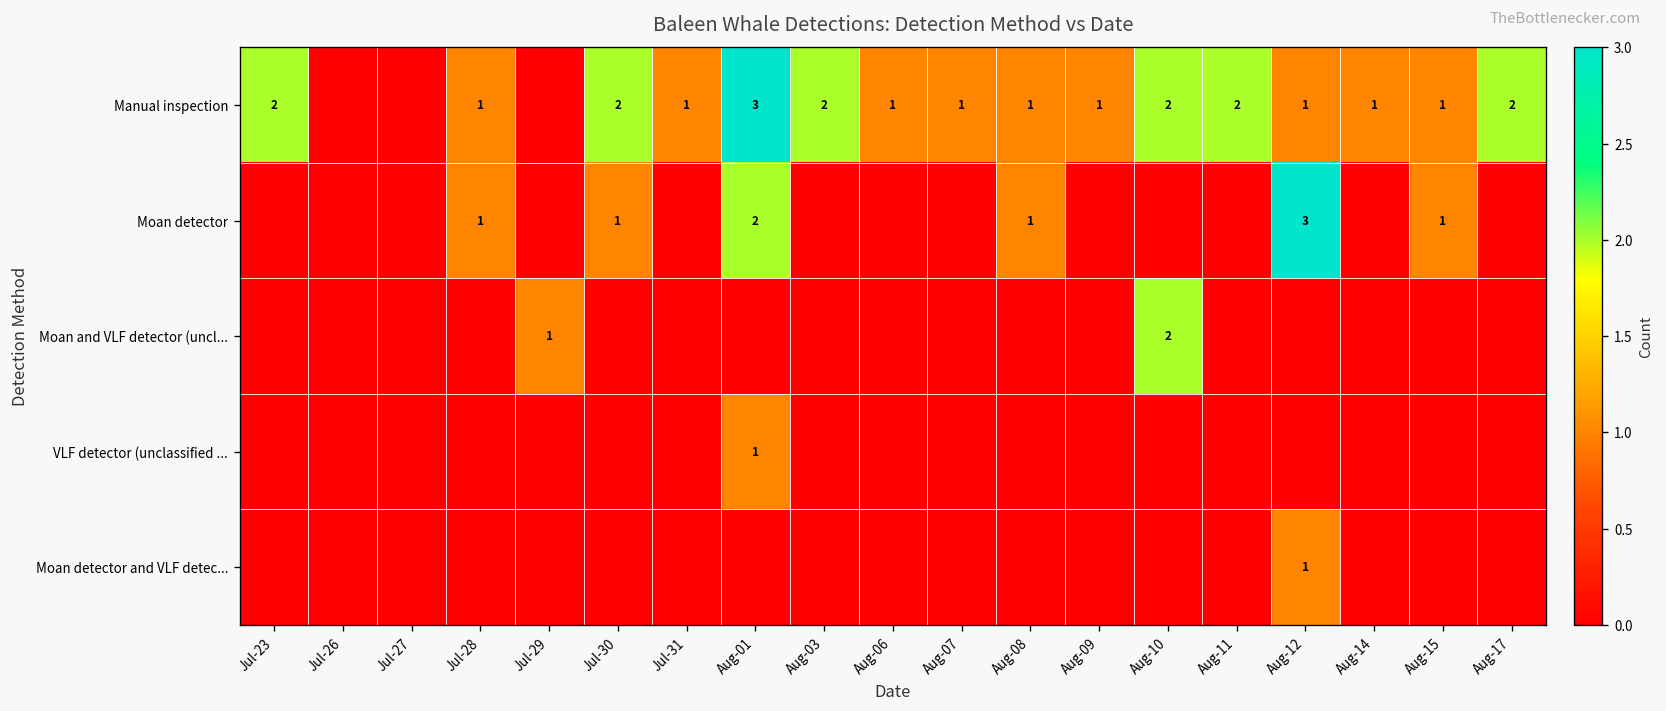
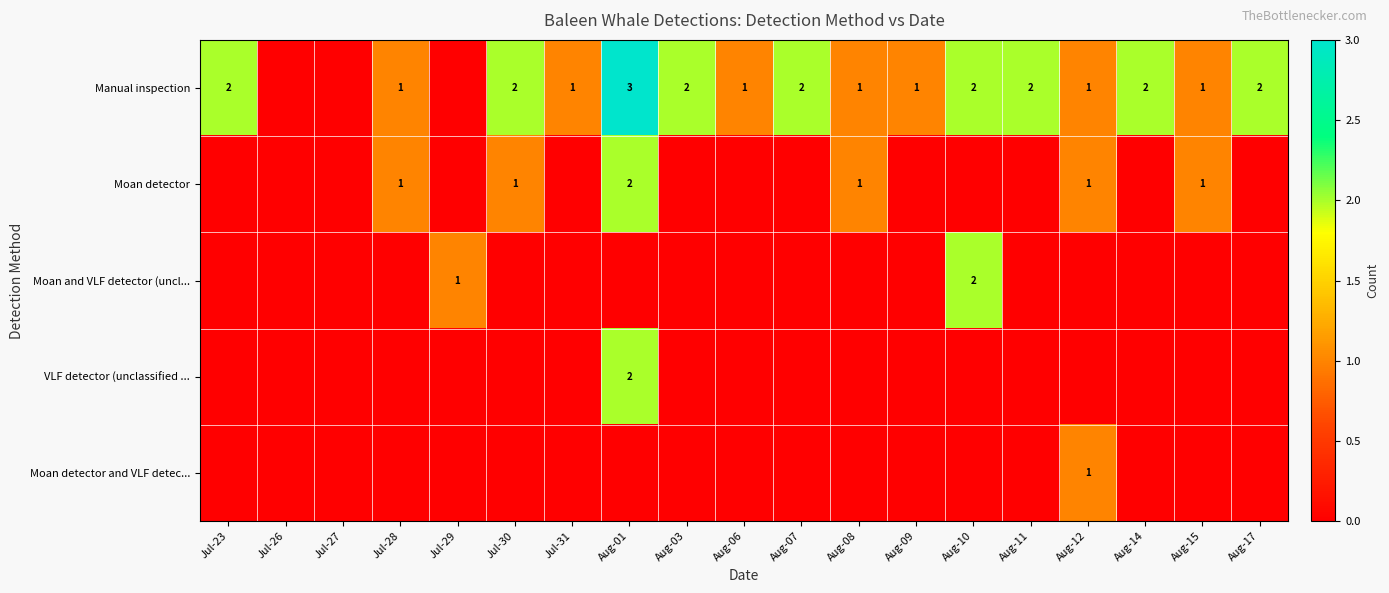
Manual inspection, Aug-07: 1 -> 2
Manual inspection, Aug-14: 1 -> 2
Moan detector, Aug-12: 3 -> 1
VLF detector (unclassified ..., Aug-01: 1 -> 2
